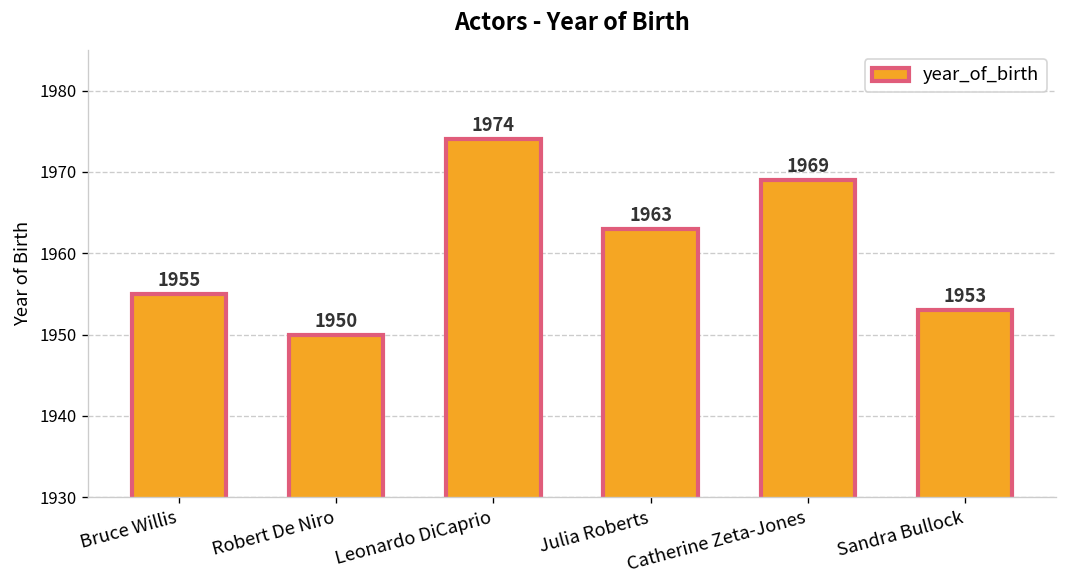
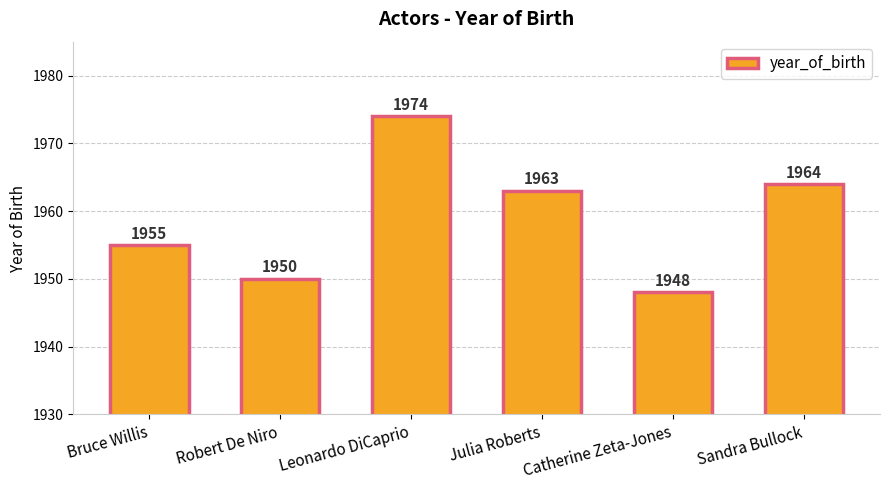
Catherine Zeta-Jones: 1969 -> 1948
Sandra Bullock: 1953 -> 1964
